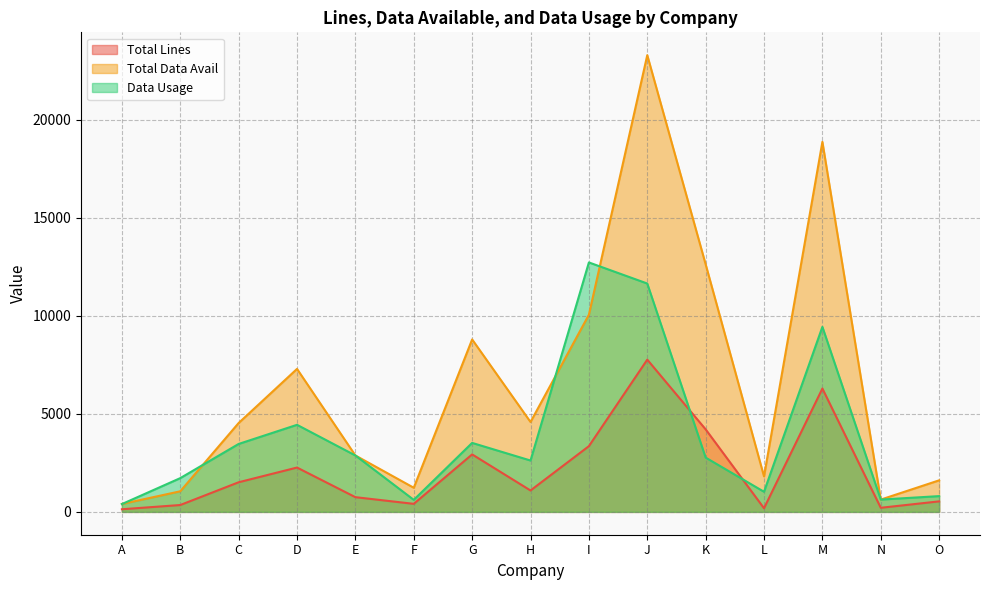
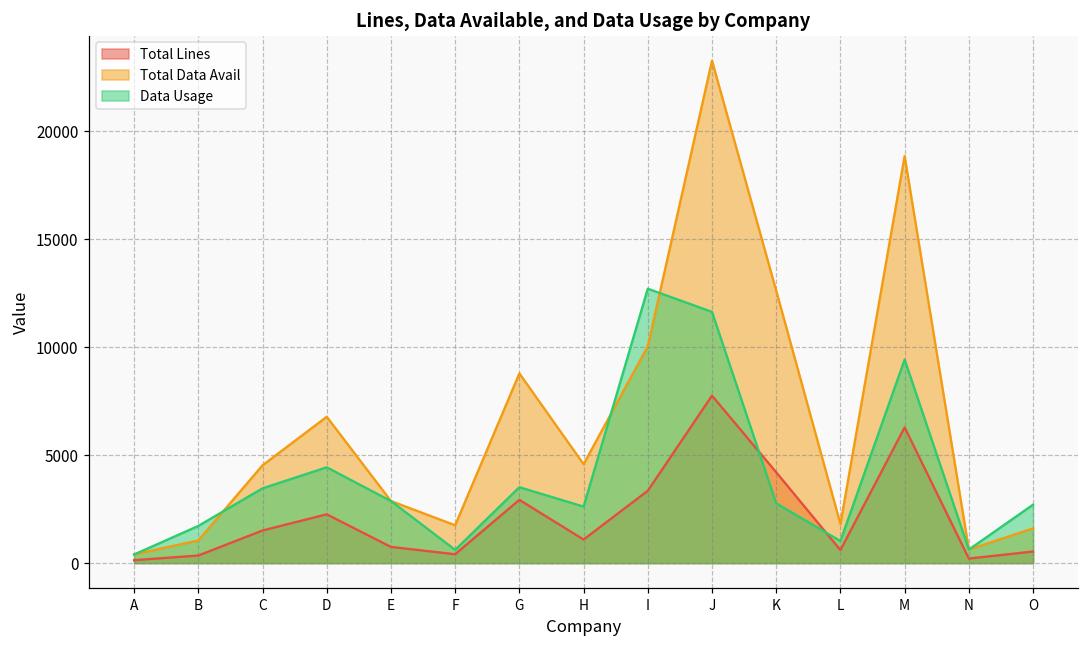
Total Data Avail, D: 7300 -> 6800
Total Data Avail, F: 1200 -> 1800
Total Lines, L: 200 -> 600
Data Usage, O: 800 -> 2700
